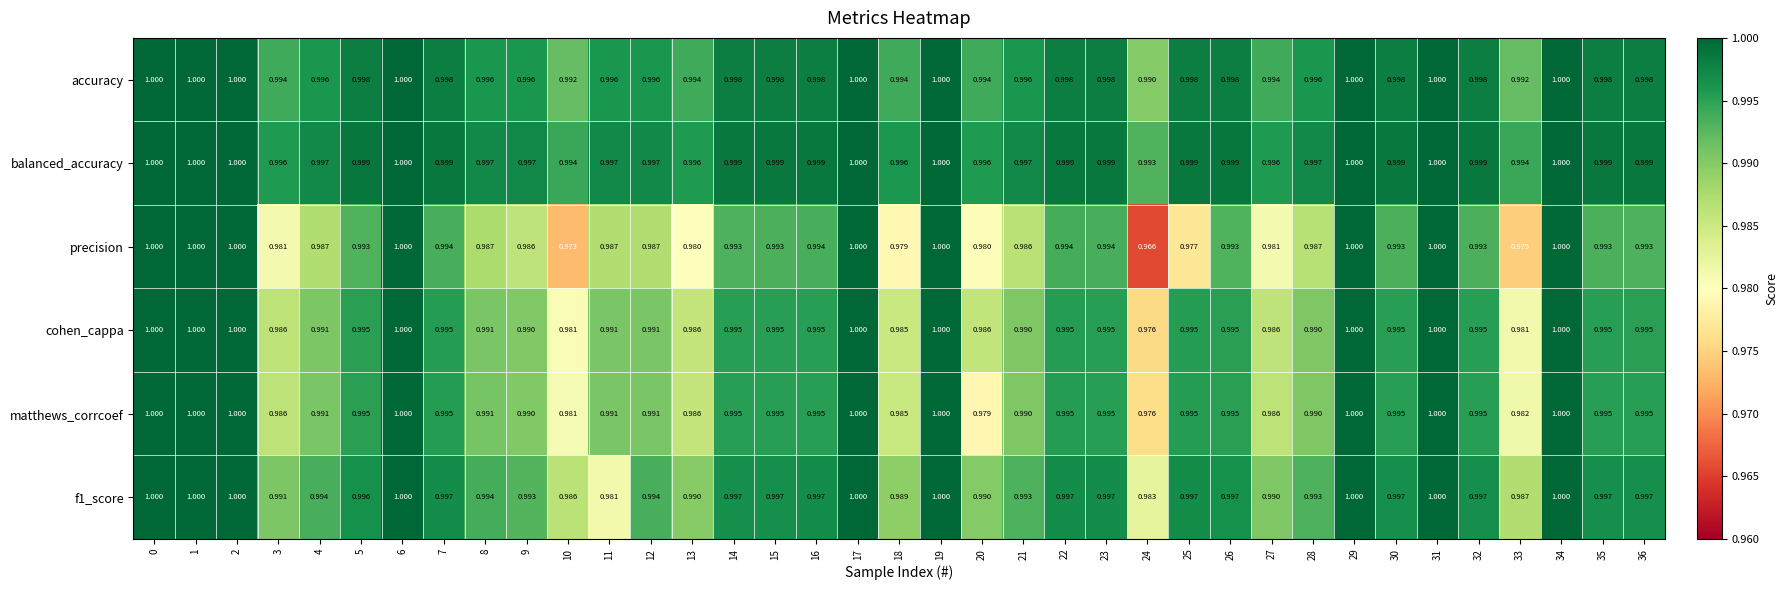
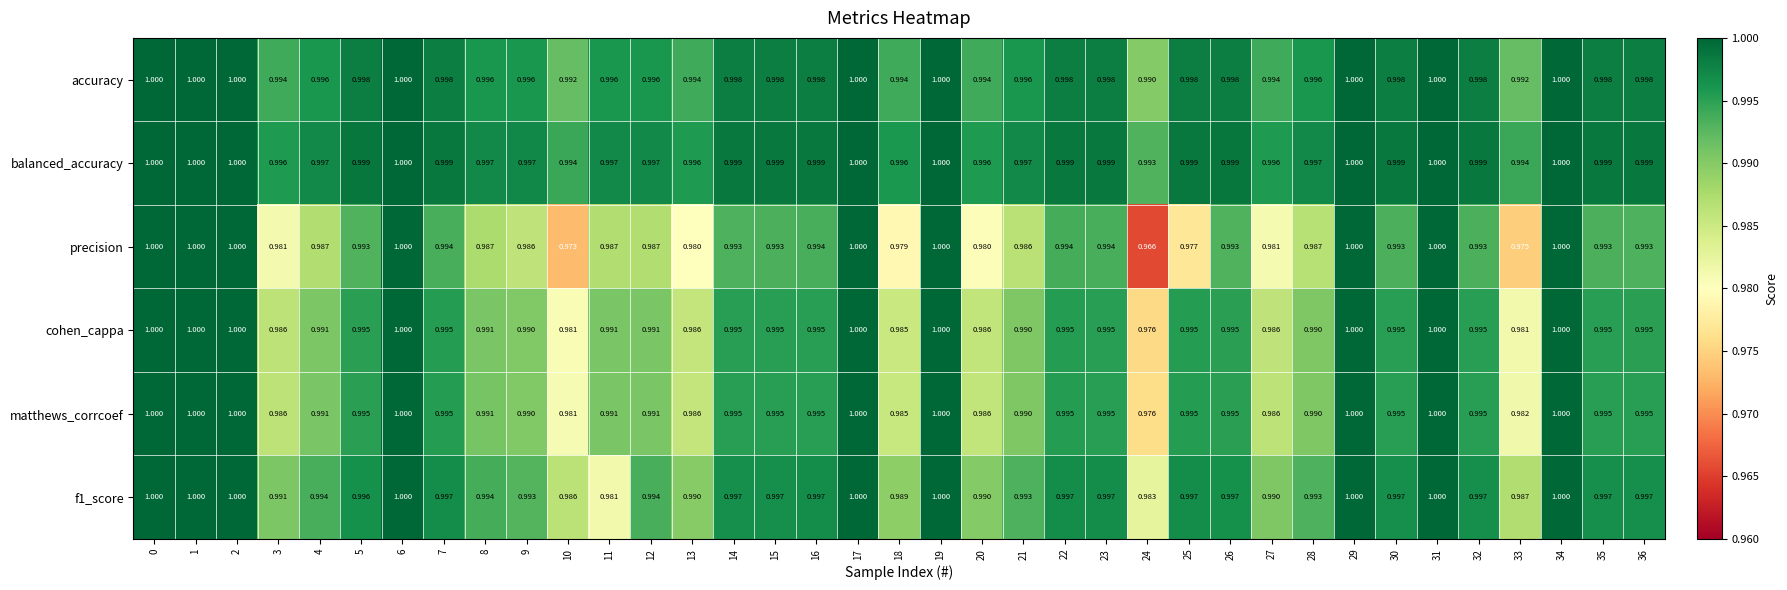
matthews_corrcoef, 20: 0.979 -> 0.986
